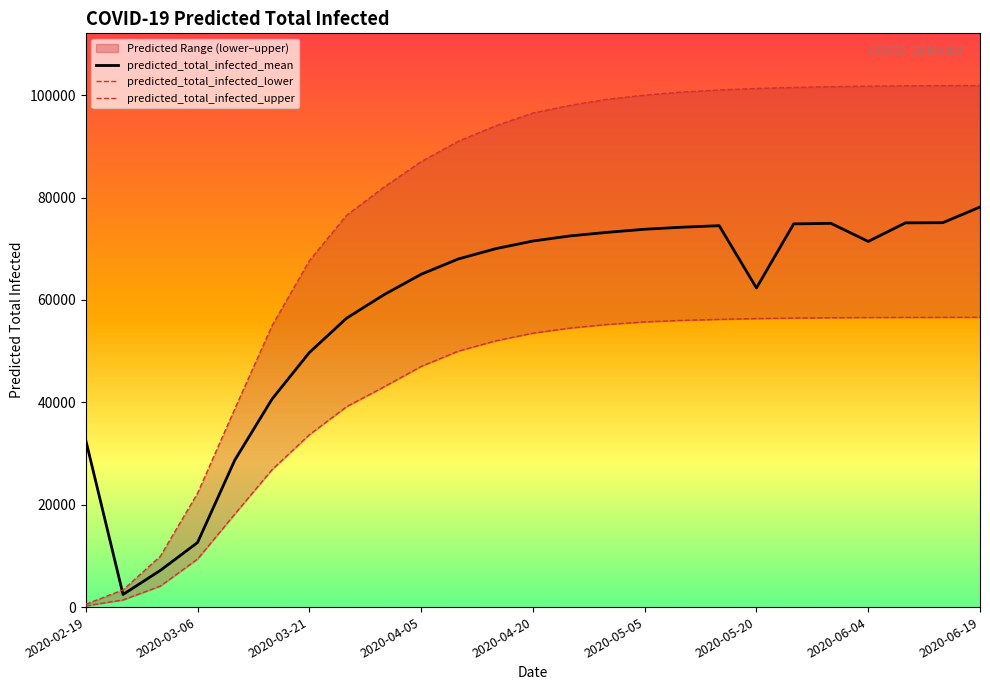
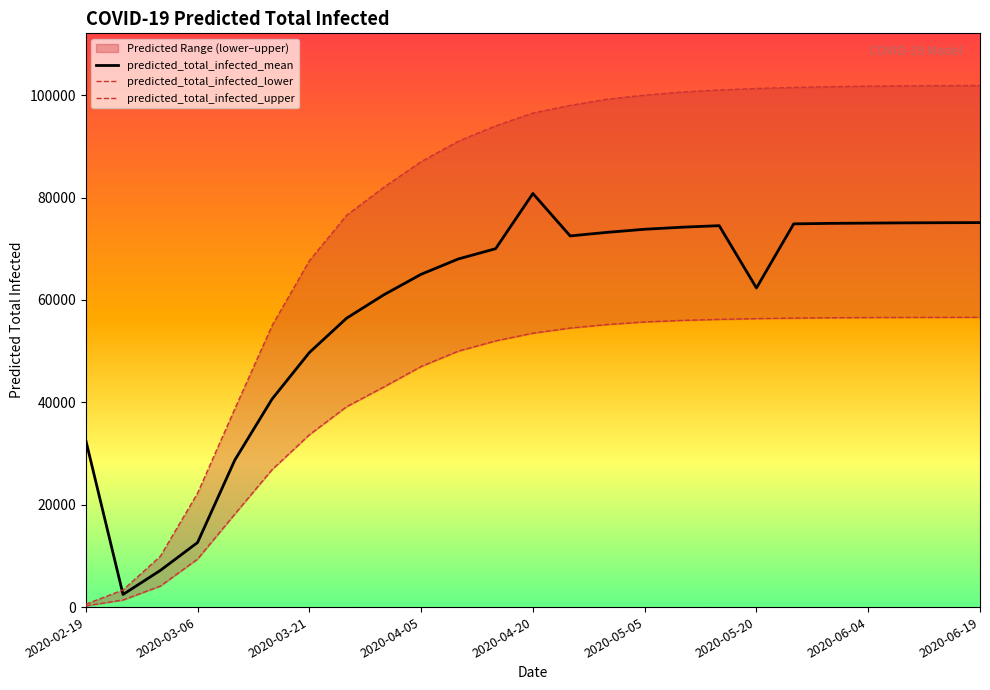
predicted_total_infected_mean, 2020-04-20: 72000 -> 81000
predicted_total_infected_mean, 2020-06-04: 71000 -> 75000
predicted_total_infected_mean, 2020-06-19: 78000 -> 75000
